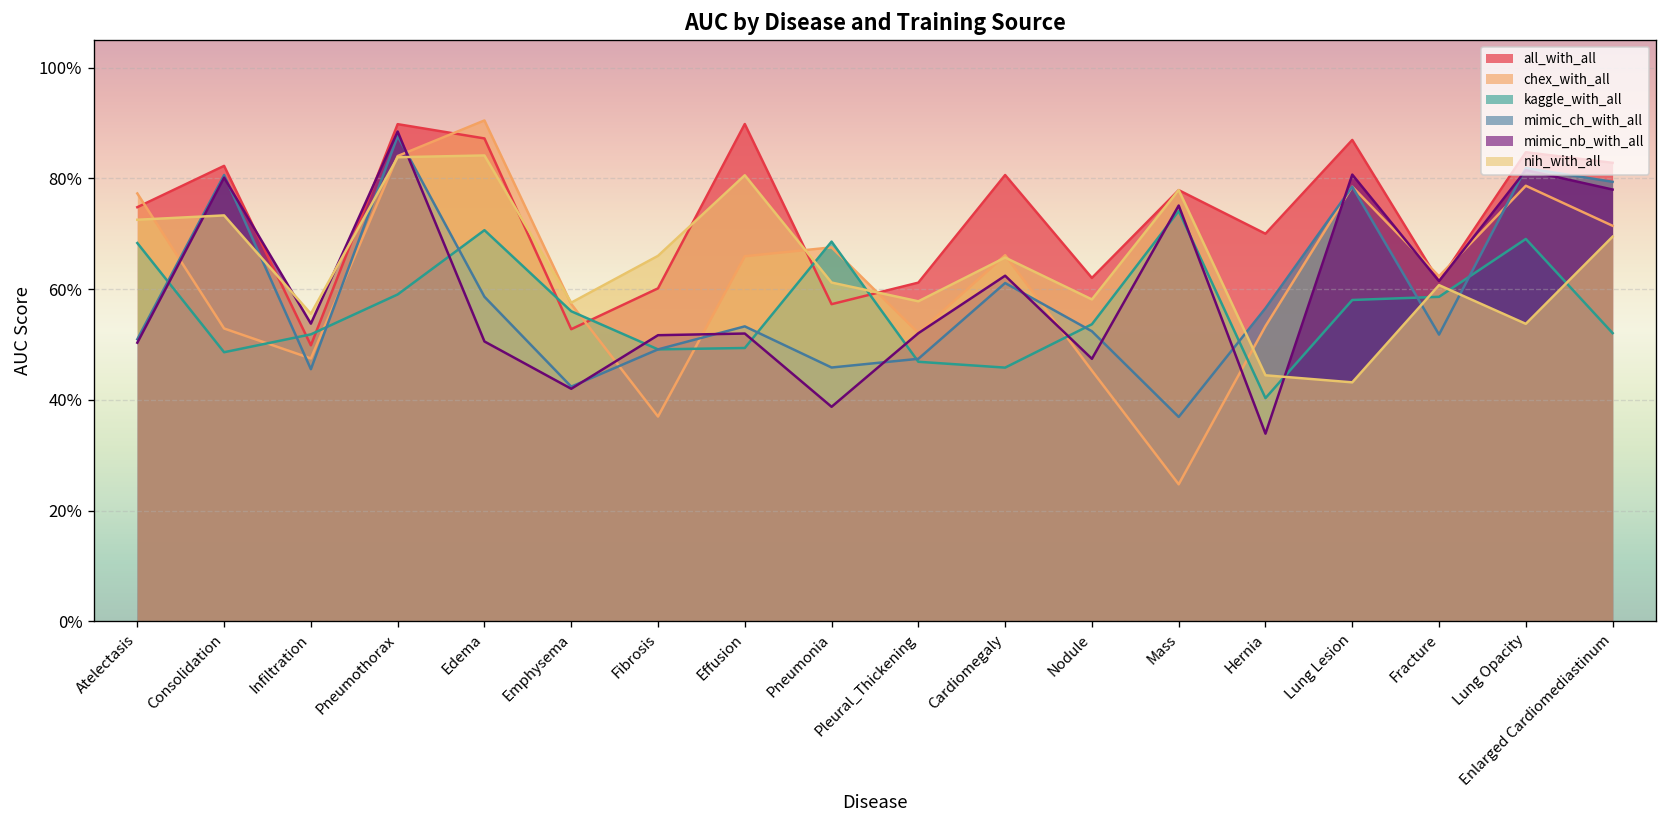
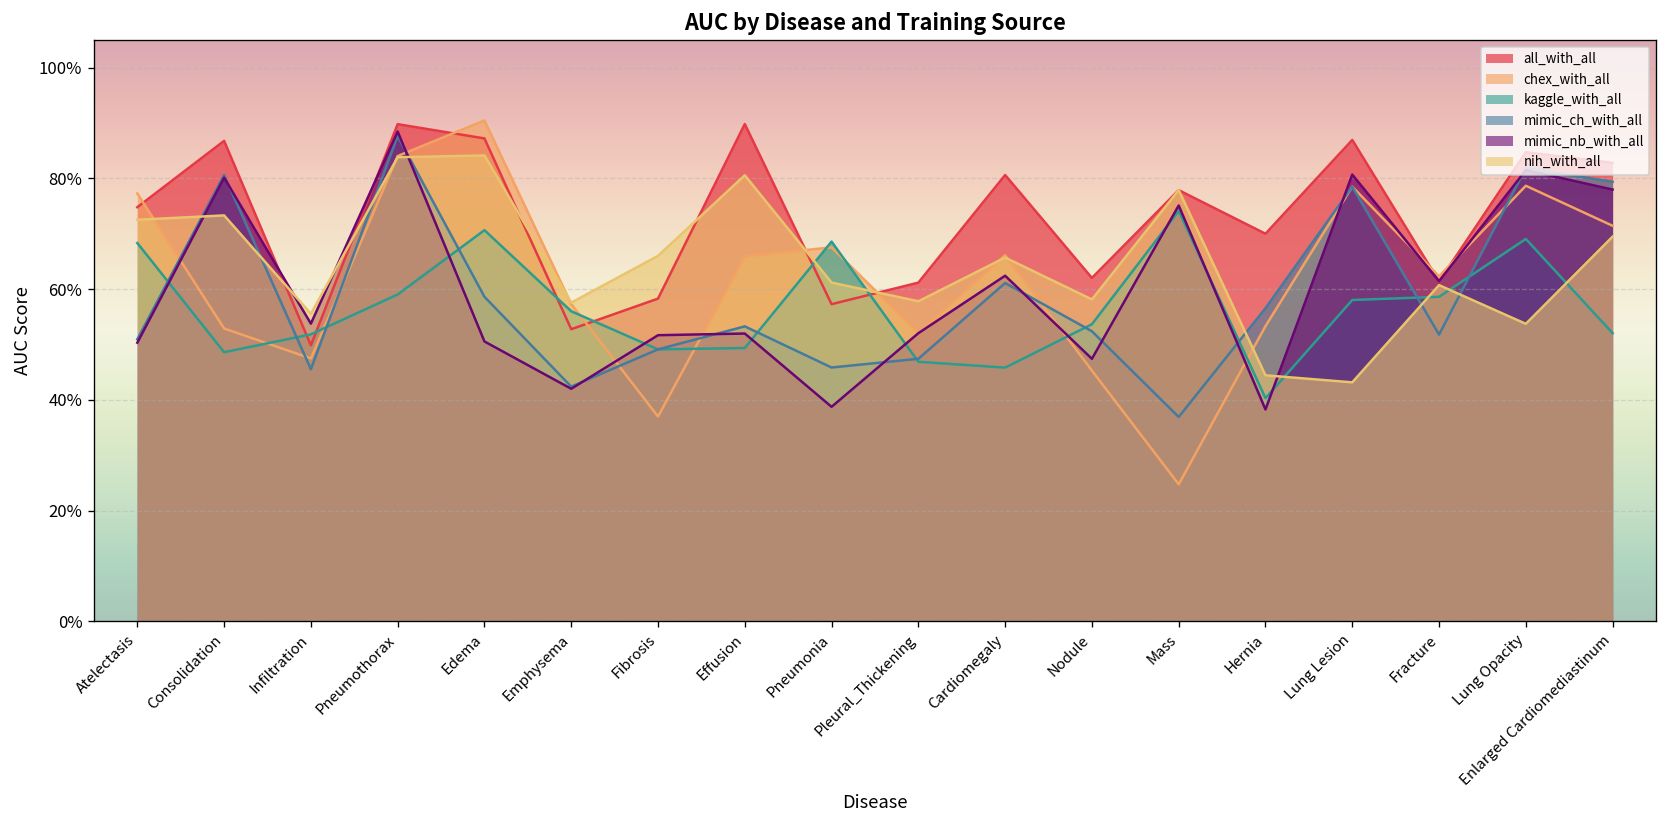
all_with_all, Consolidation: 82% -> 87%
all_with_all, Fibrosis: 60% -> 58%
mimic_nb_with_all, Hernia: 34% -> 38%
